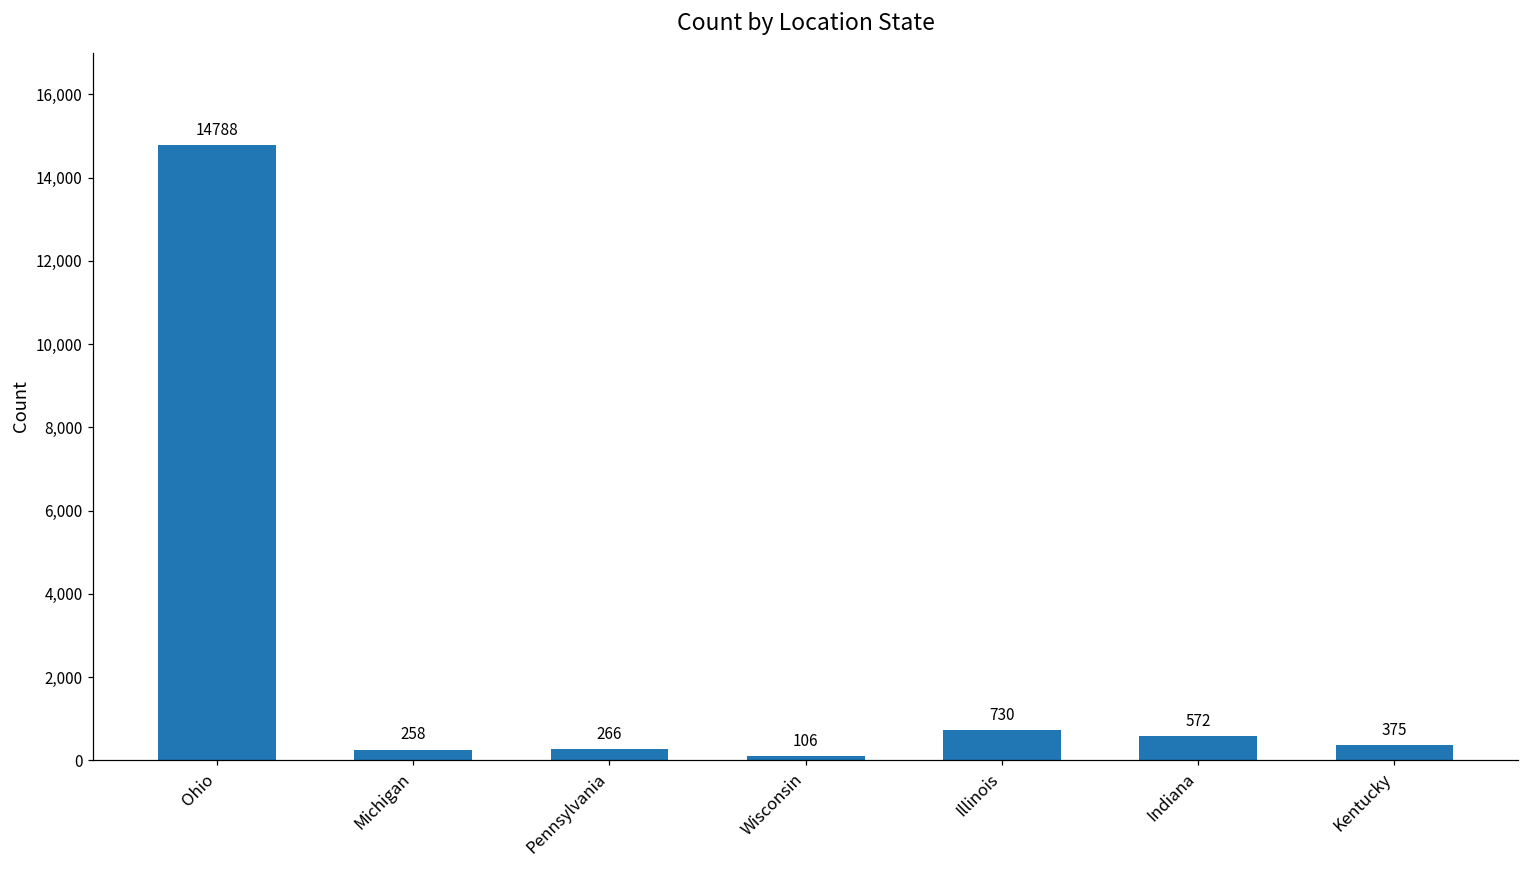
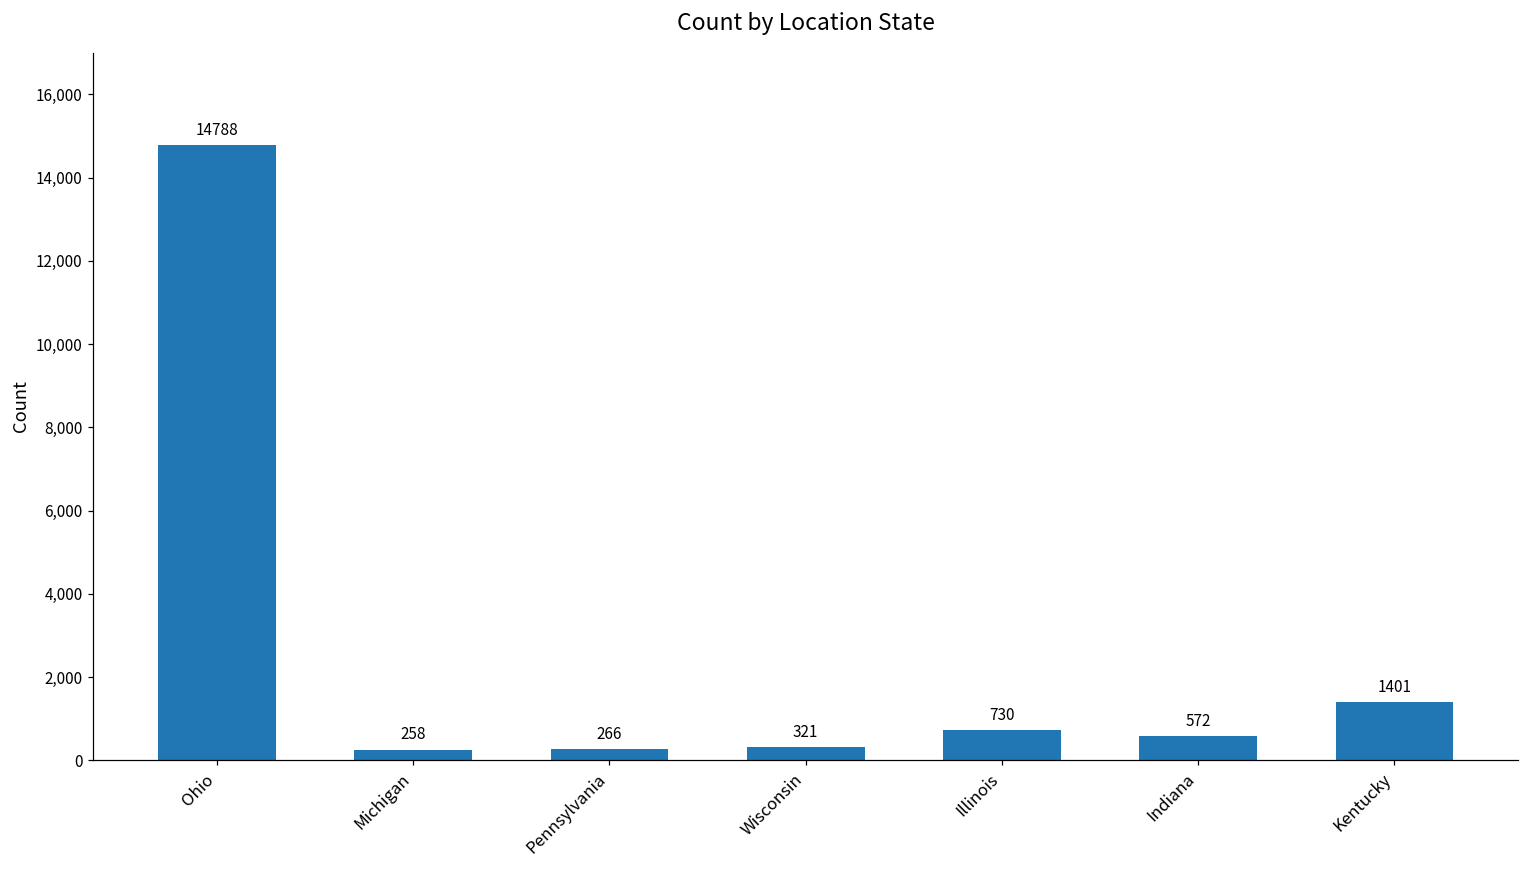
Wisconsin: 106 -> 321
Kentucky: 375 -> 1401
